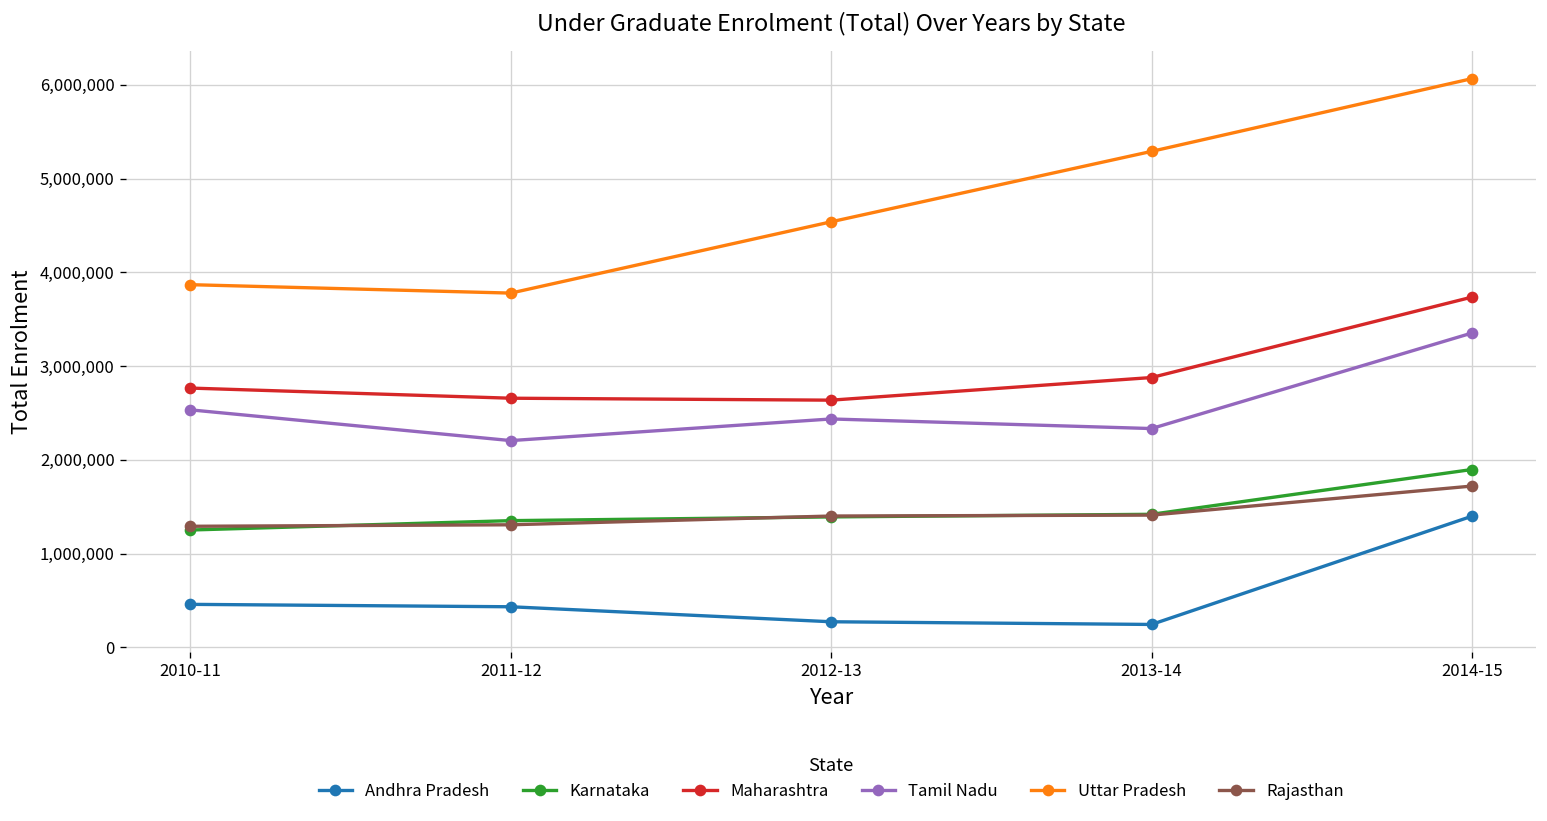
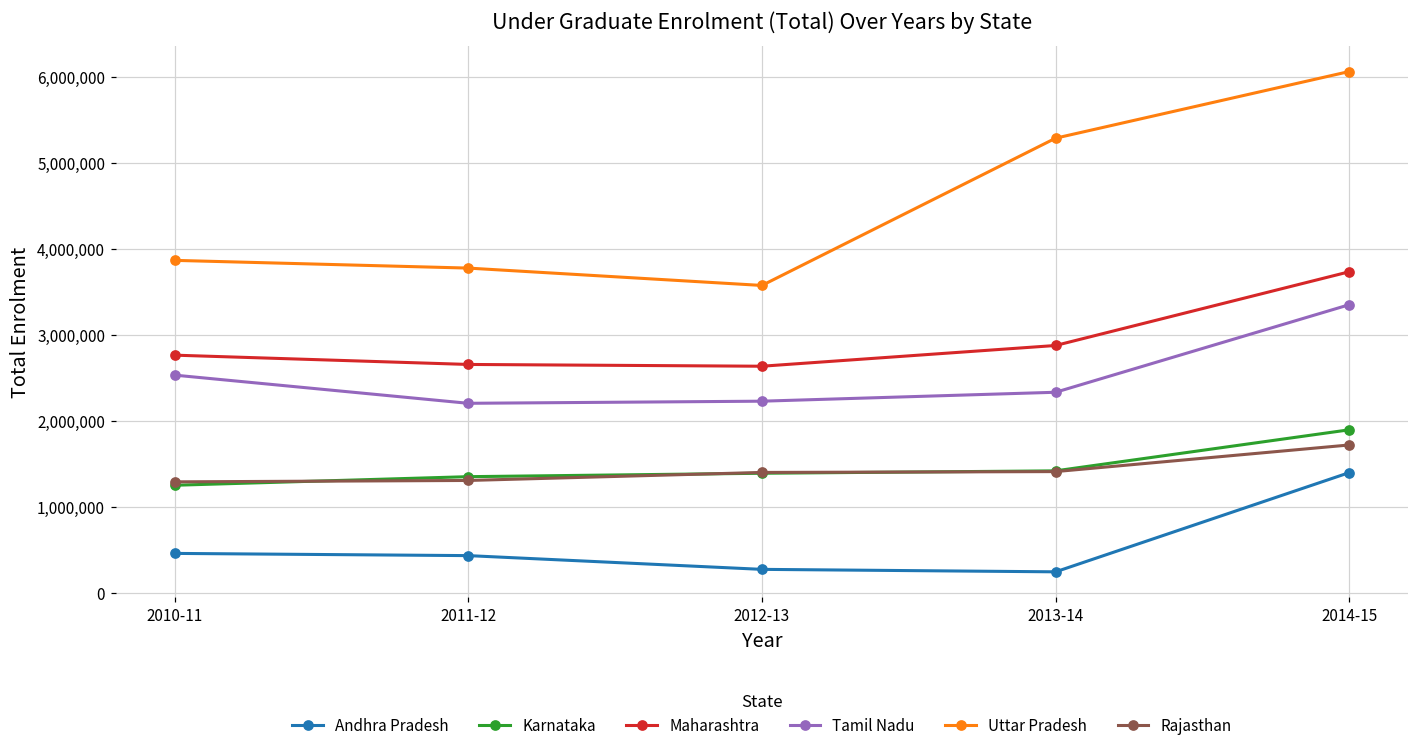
Tamil Nadu, 2012-13: 2,400,000 -> 2,200,000
Uttar Pradesh, 2012-13: 4,500,000 -> 3,600,000
